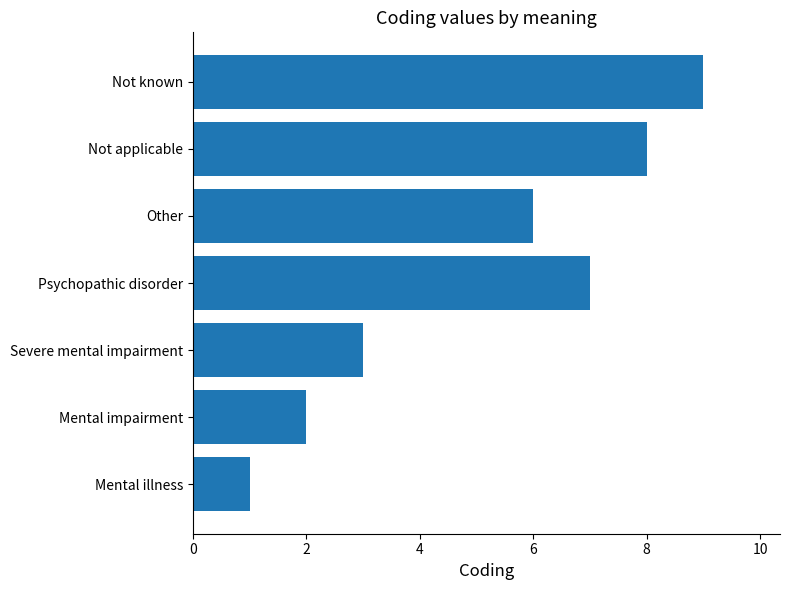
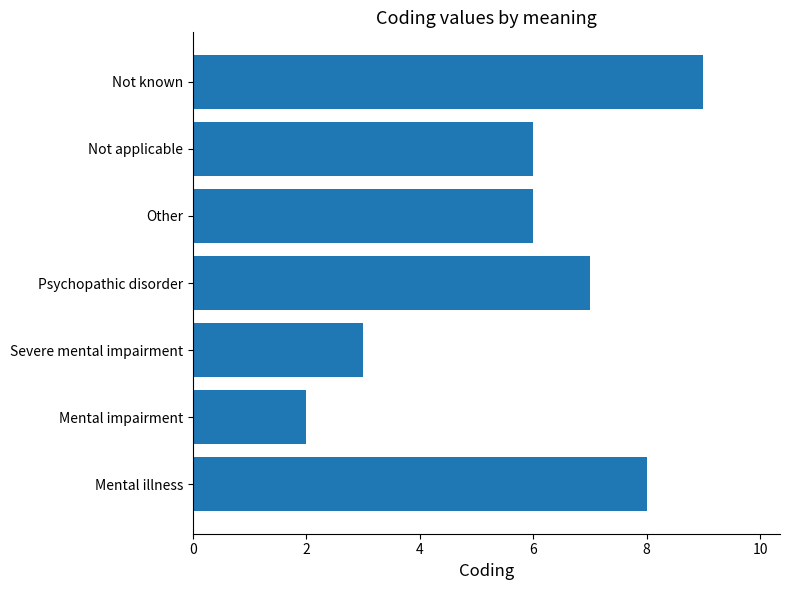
Not applicable: 8 -> 6
Mental illness: 1 -> 8
